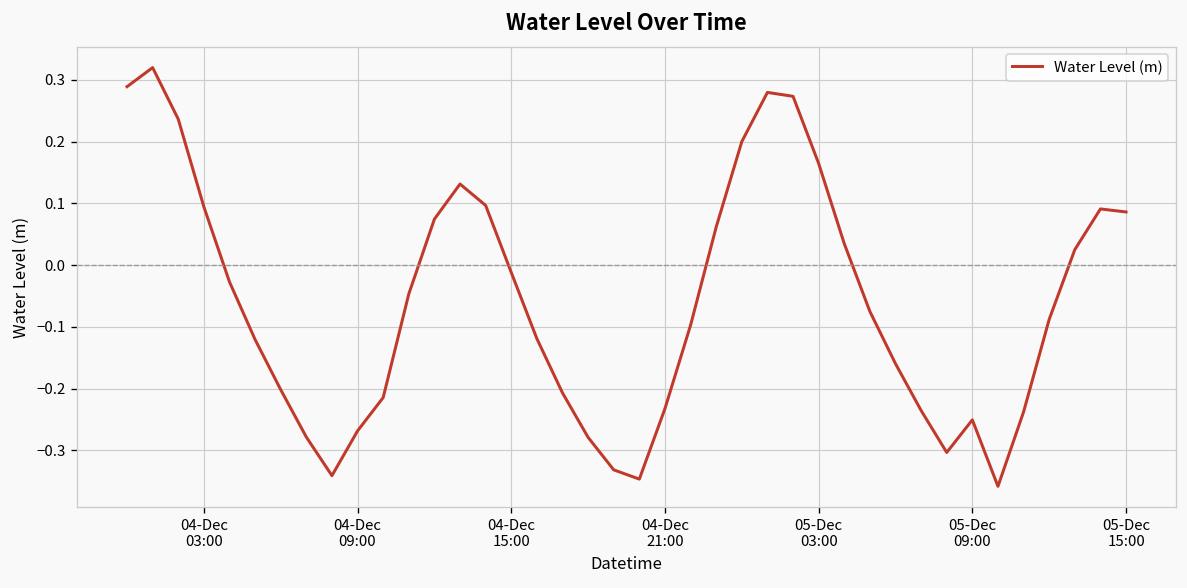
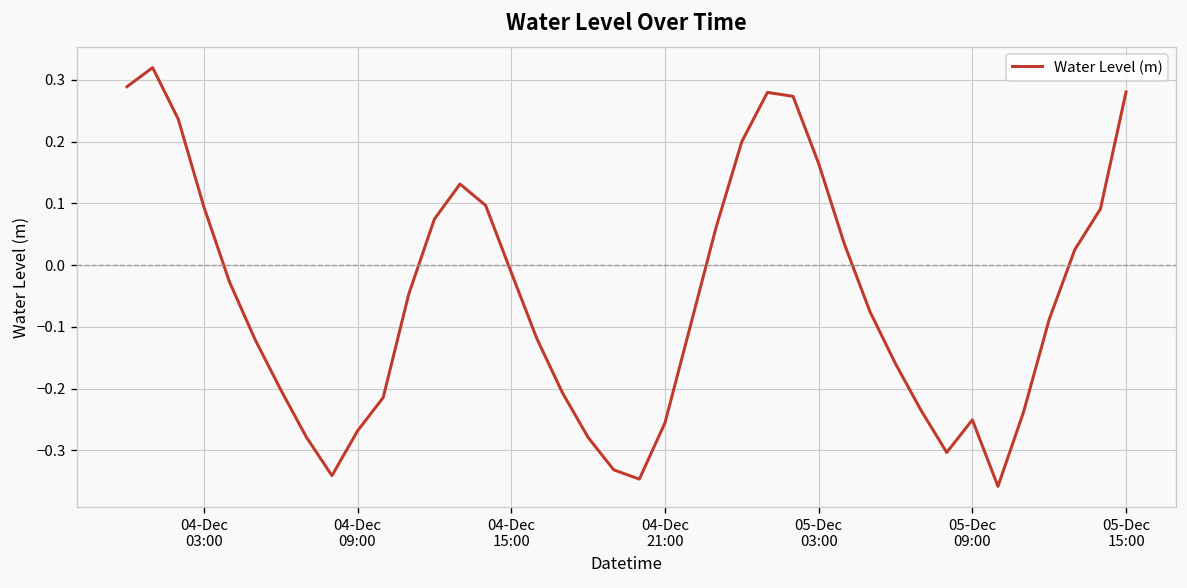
04-Dec 21:00: -0.23 -> -0.26
05-Dec 15:00: 0.09 -> 0.28
